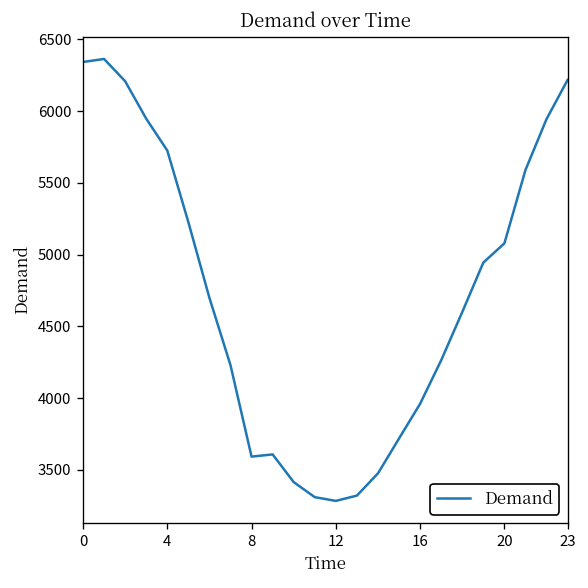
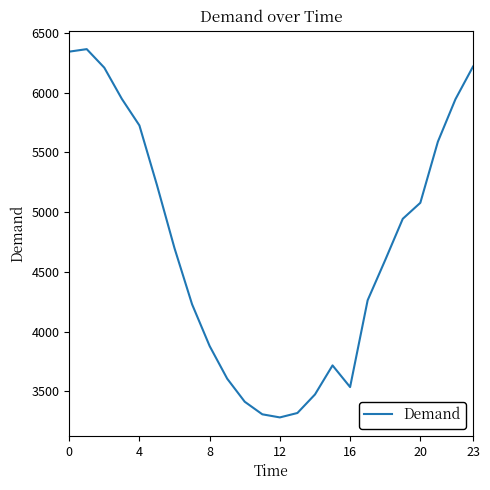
8: 3590 -> 3880
16: 3960 -> 3540
